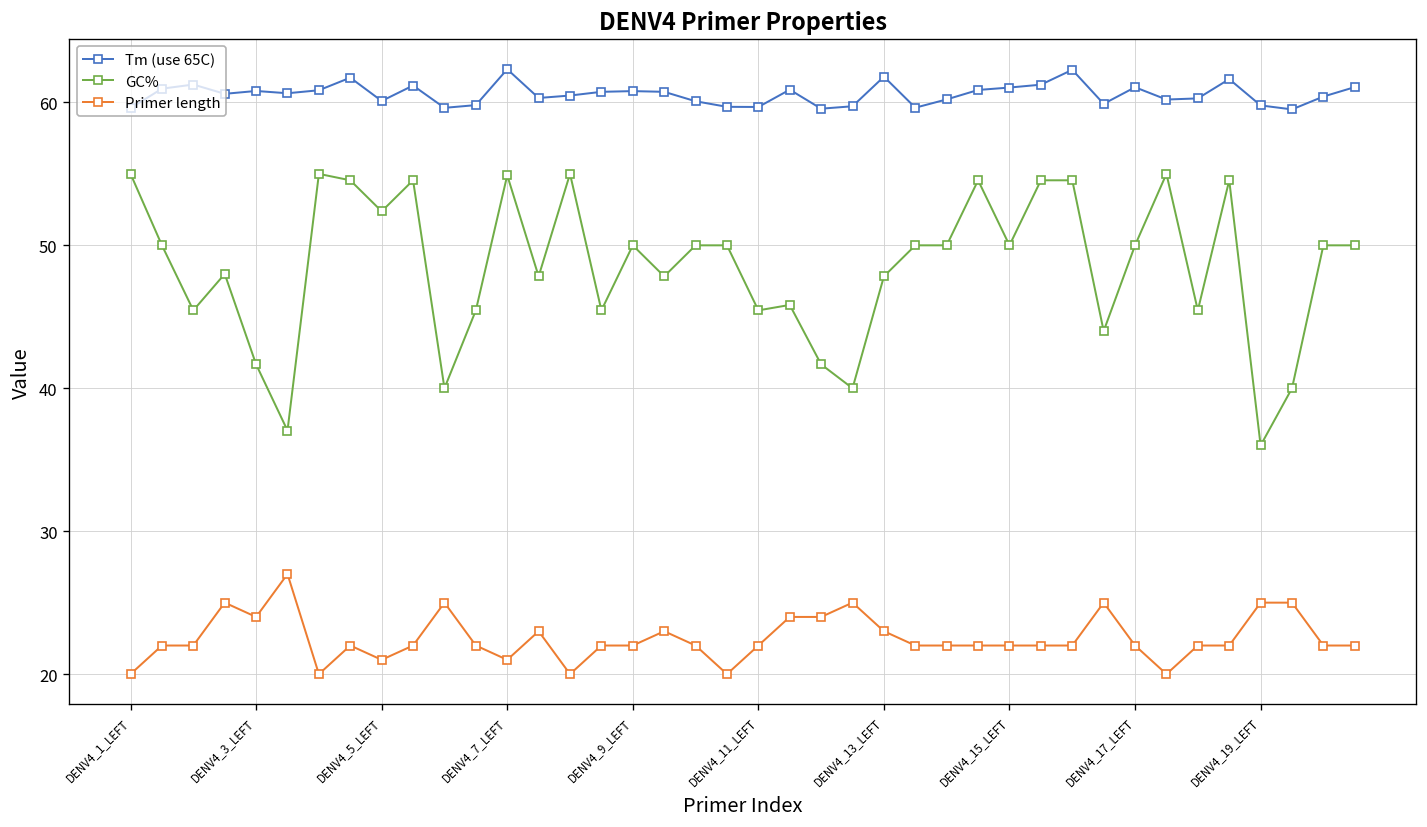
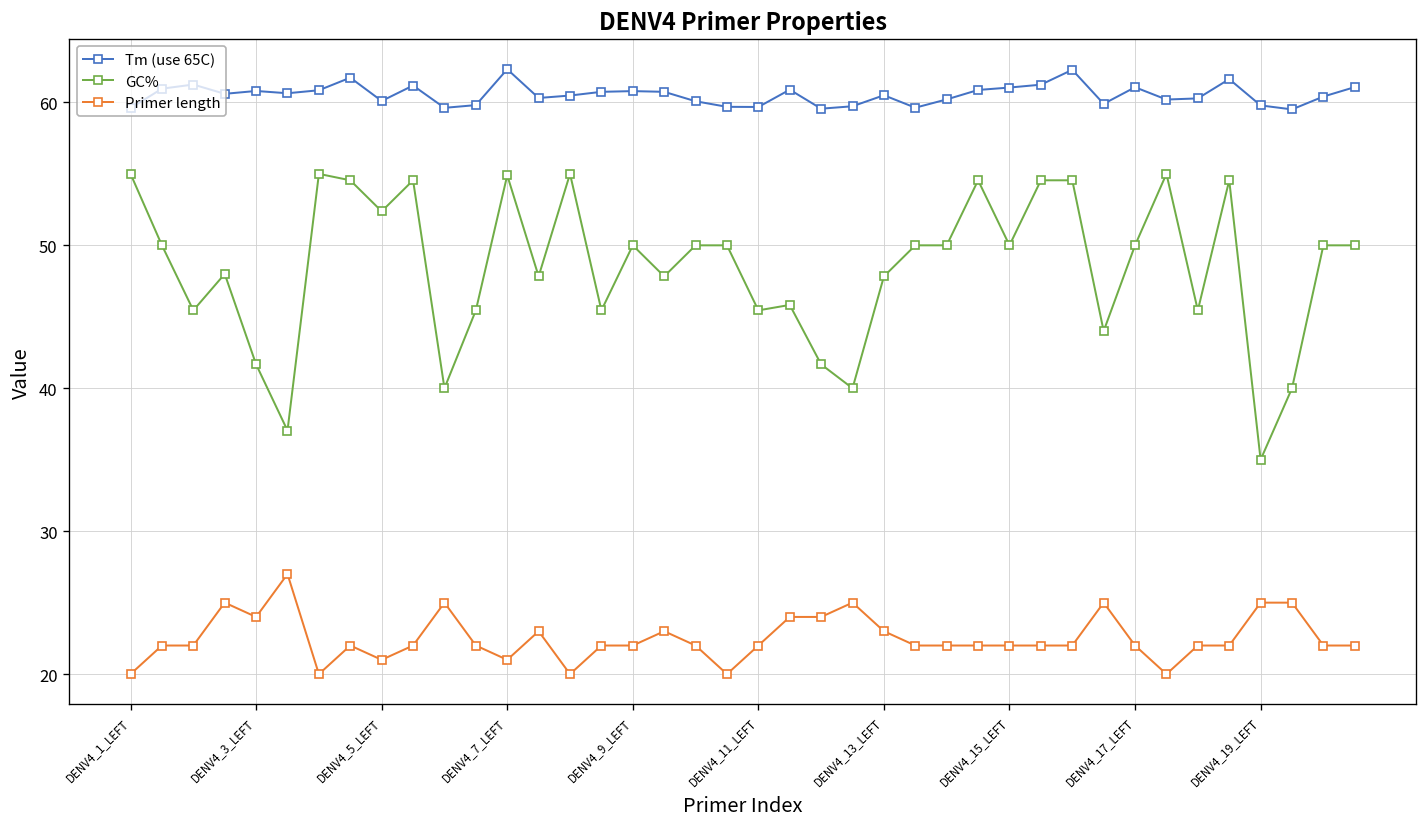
Tm (use 65C), DENV4_13_LEFT: 61.8 -> 60.5
GC%, DENV4_19_LEFT: 36 -> 35
